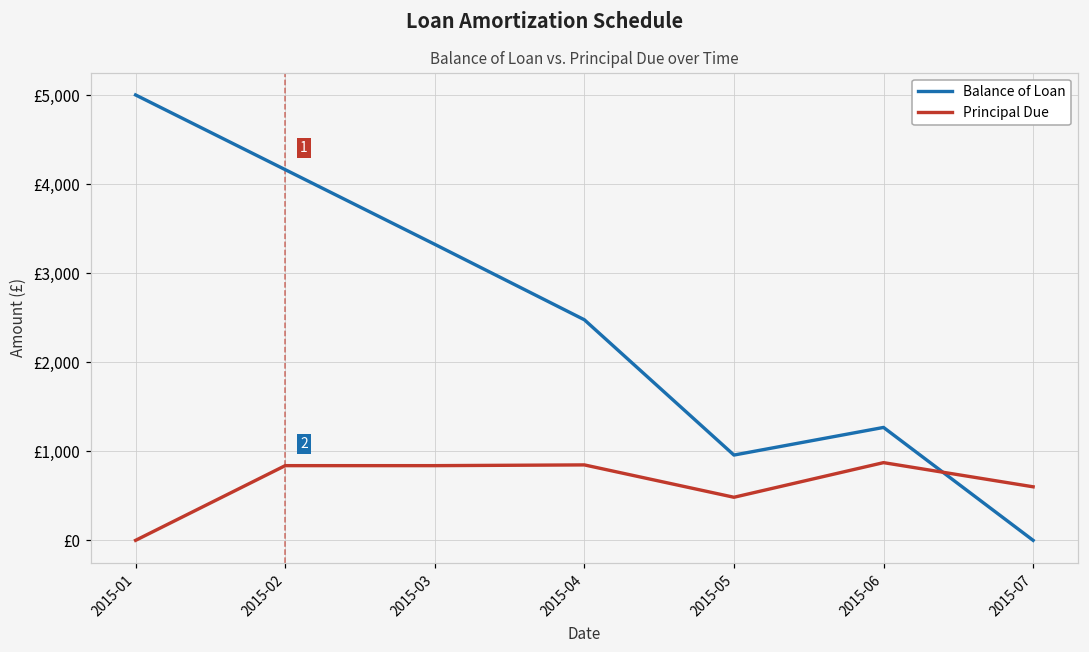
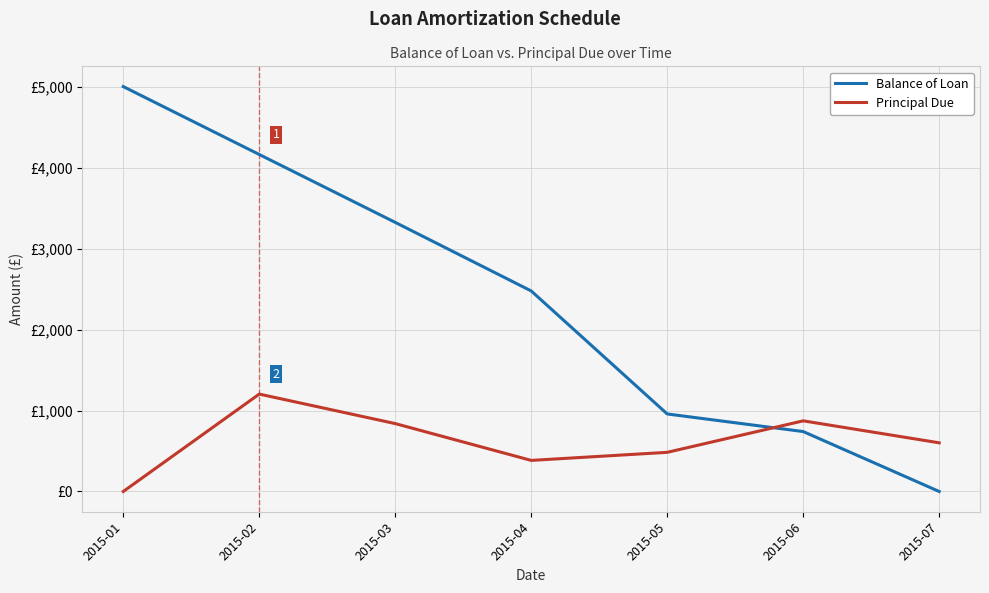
Principal Due, 2015-02: £800 -> £1,200
Principal Due, 2015-04: £800 -> £400
Balance of Loan, 2015-06: £1,300 -> £700
